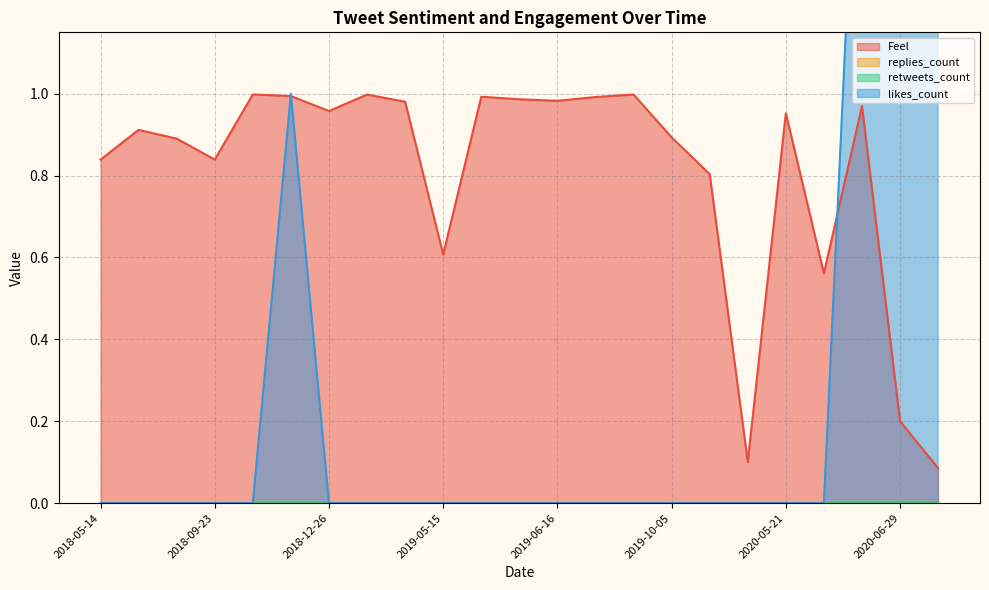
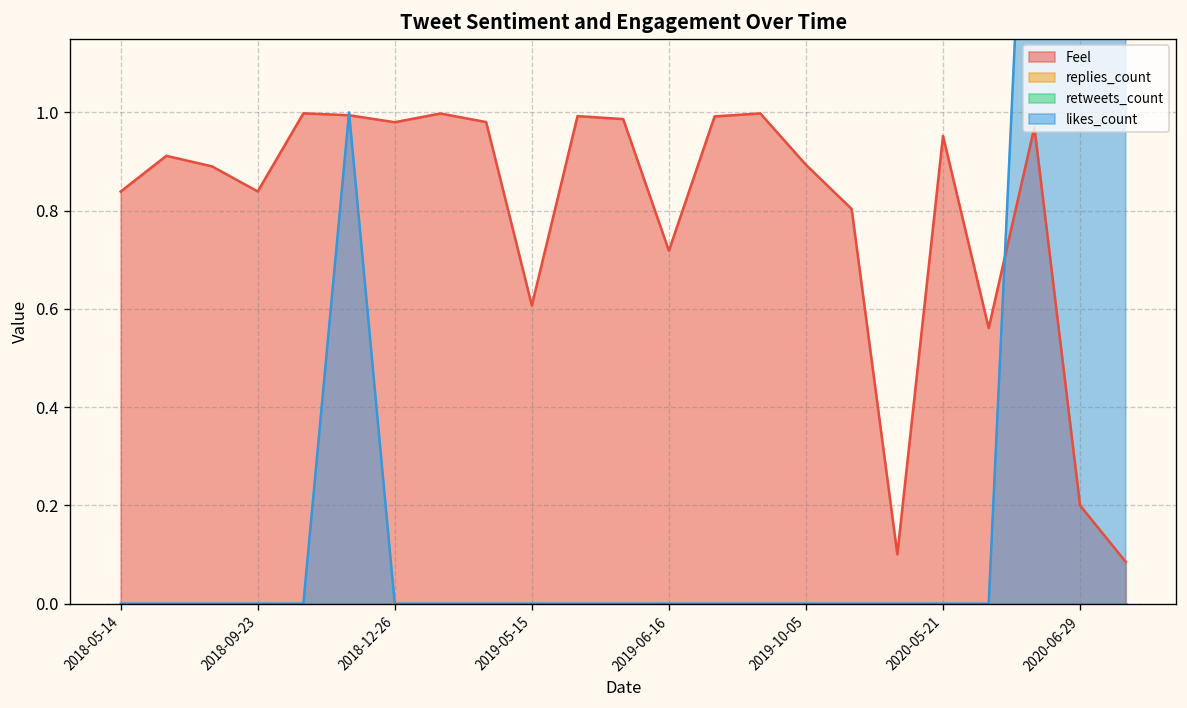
Feel, 2018-12-26: 0.96 -> 0.98
Feel, 2019-06-16: 0.98 -> 0.72
